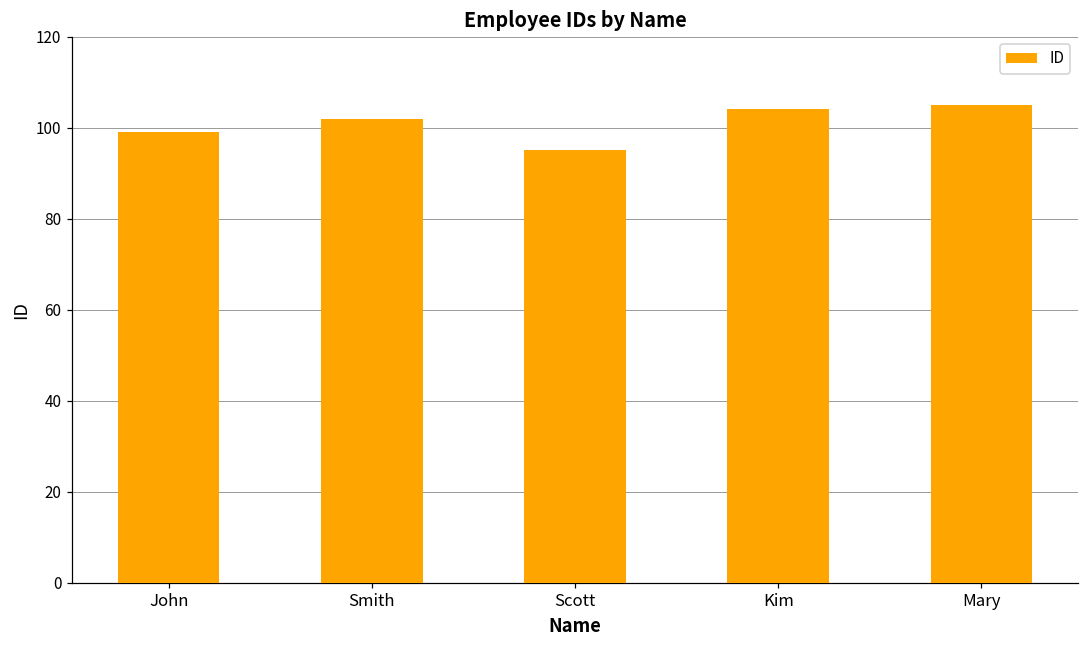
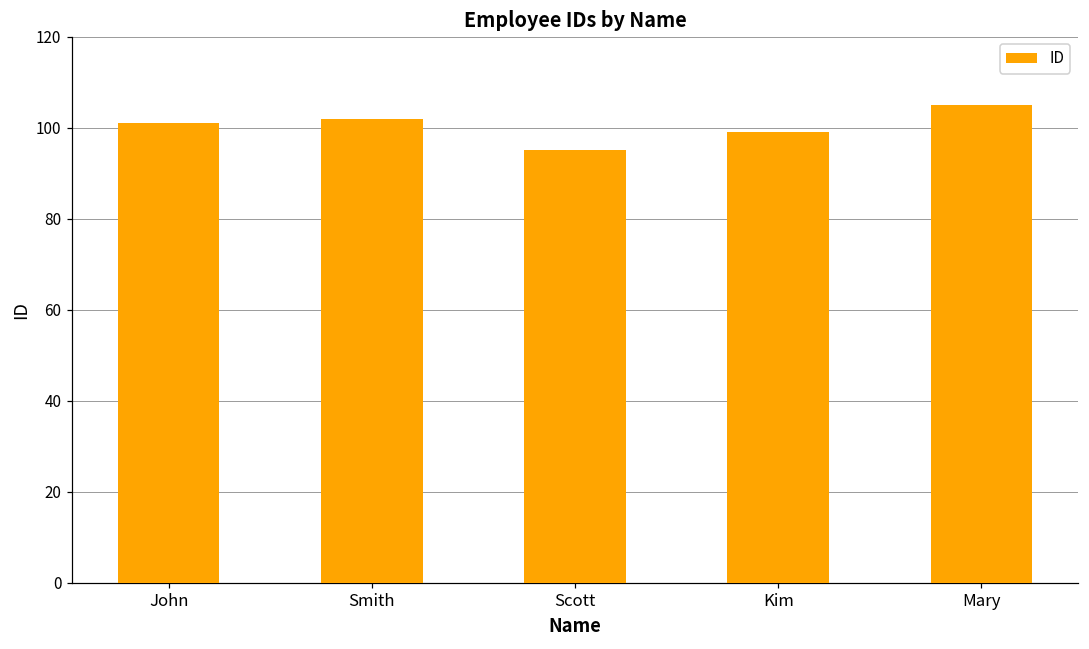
John: 99 -> 101
Kim: 104 -> 99
